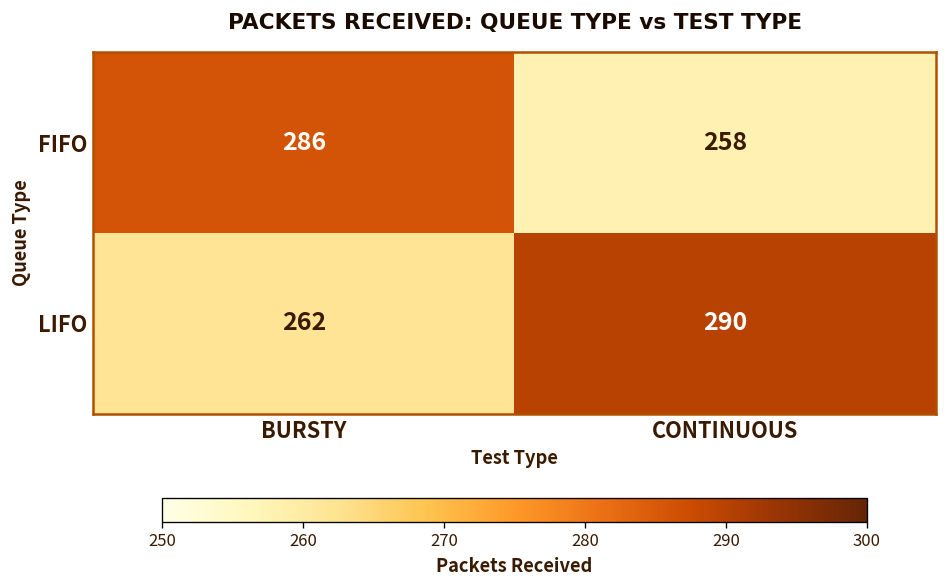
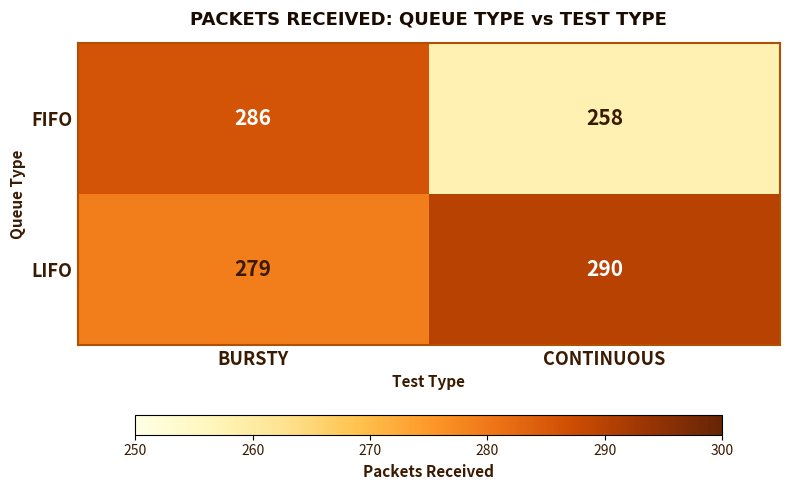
LIFO, BURSTY: 262 -> 279
